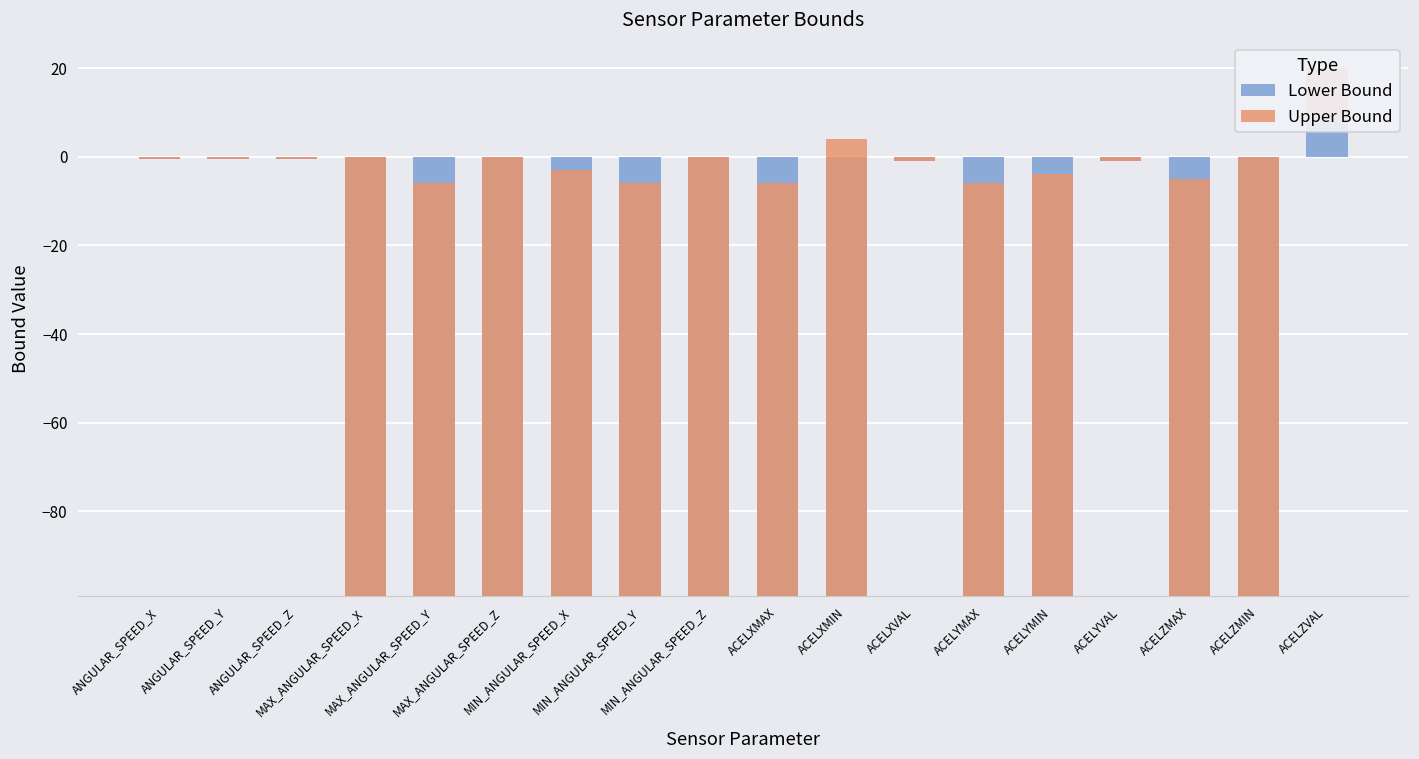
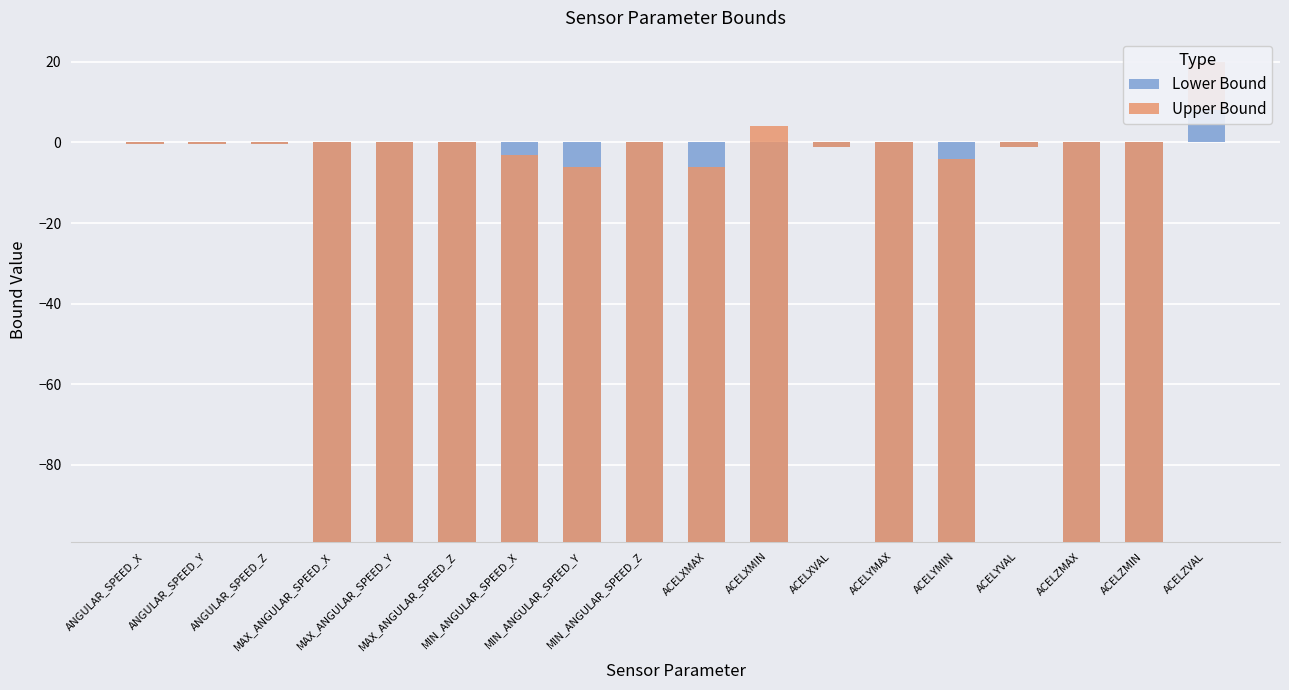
Upper Bound, MAX_ANGULAR_SPEED_Y: 93 -> 99
Upper Bound, ACELYMAX: 93 -> 99
Upper Bound, ACELZMAX: 94 -> 99
